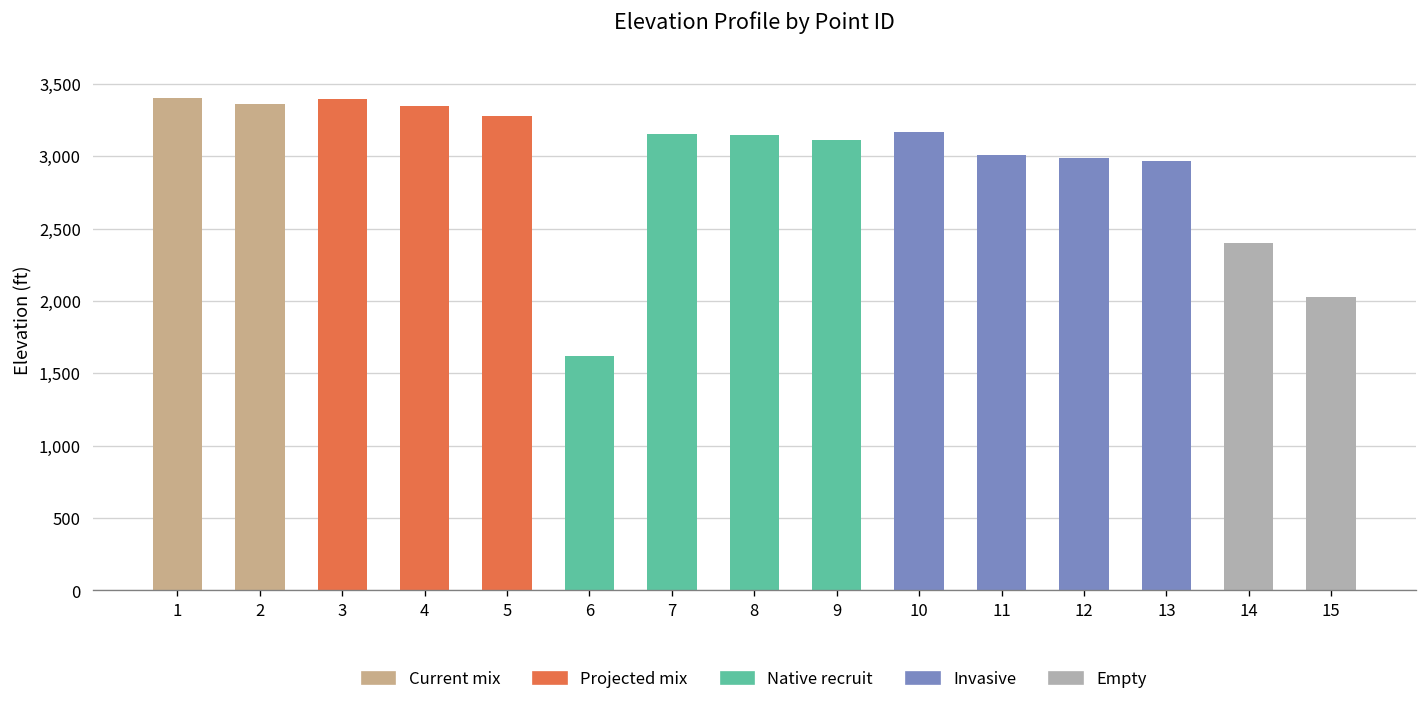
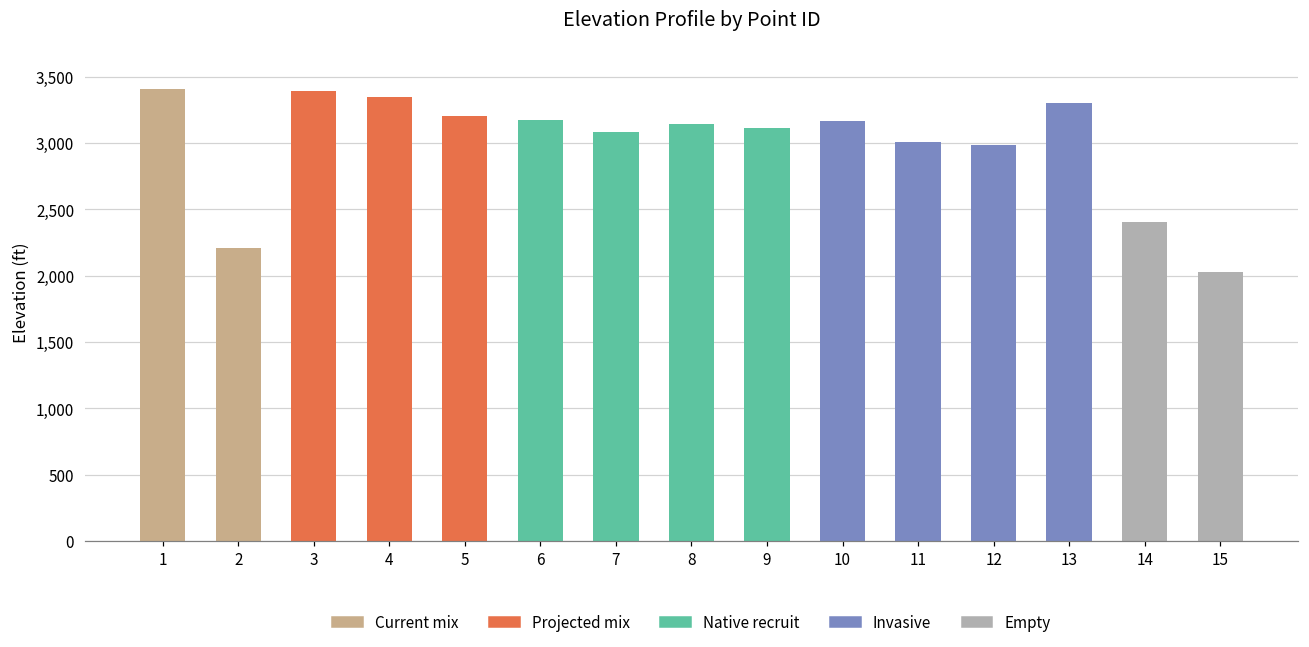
2: 3,360 -> 2,210
5: 3,280 -> 3,210
6: 1,620 -> 3,170
7: 3,150 -> 3,080
13: 2,970 -> 3,300
